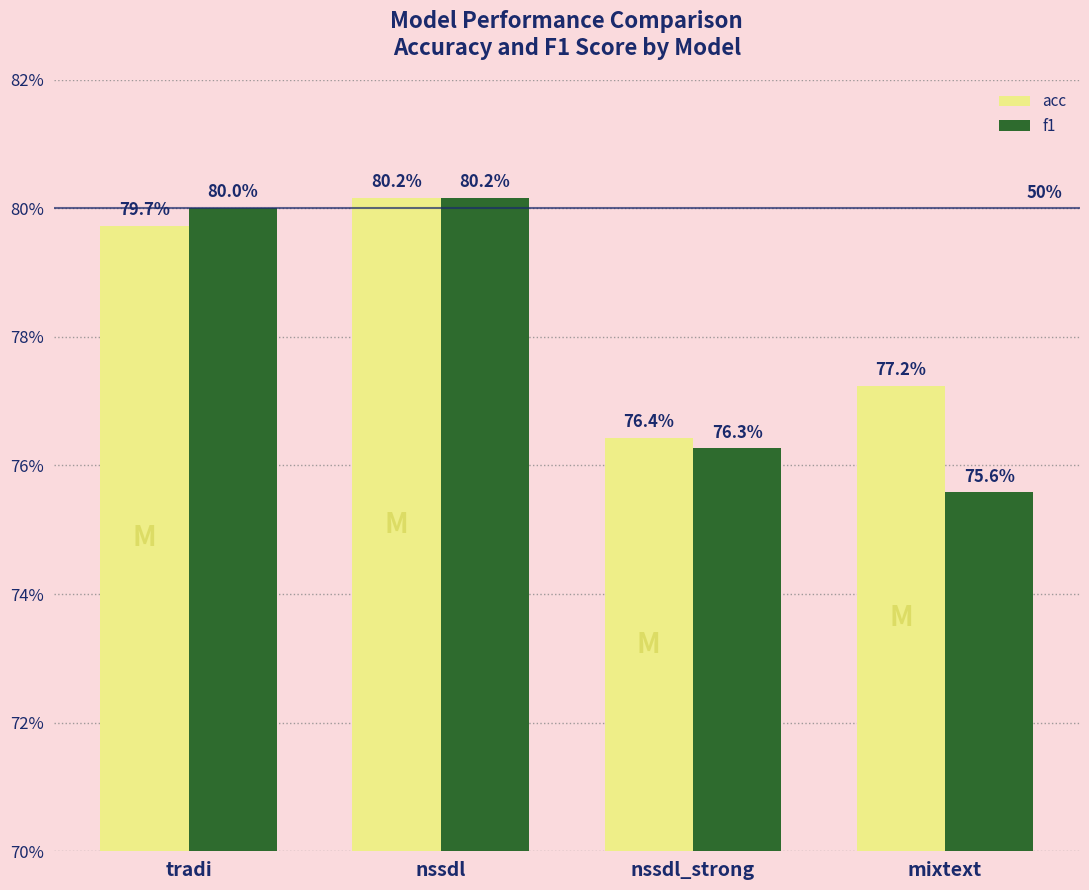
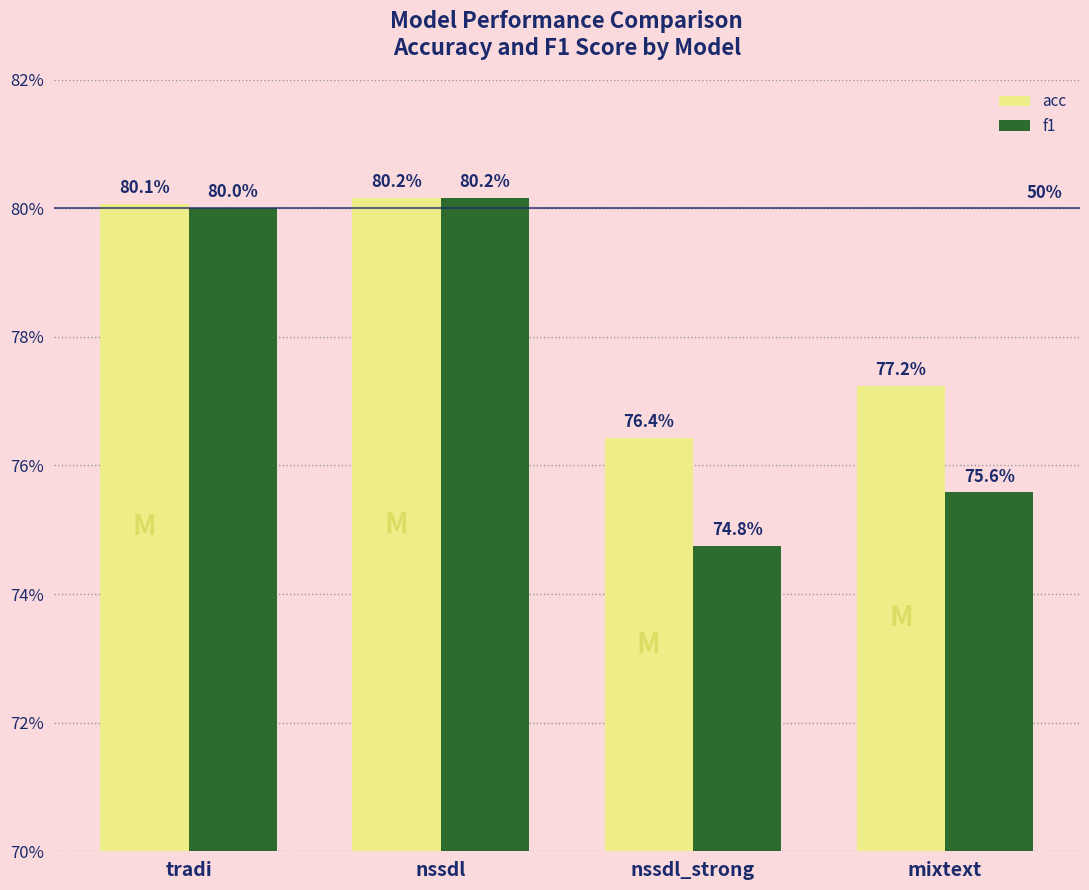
acc, tradi: 79.7% -> 80.1%
f1, nssdl_strong: 76.3% -> 74.8%
